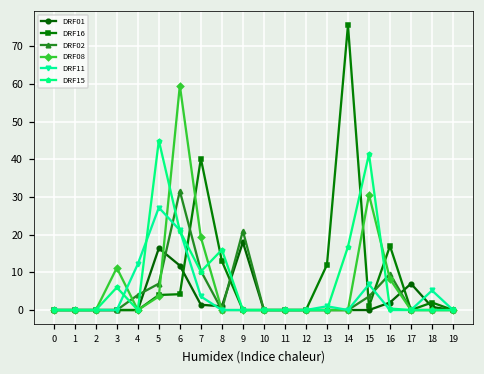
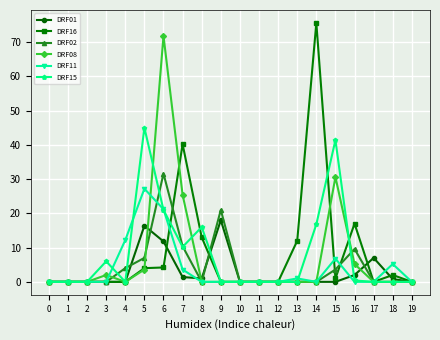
DRF08, 3: 11 -> 2
DRF08, 6: 60 -> 72
DRF08, 7: 19 -> 25
DRF08, 16: 8 -> 5
